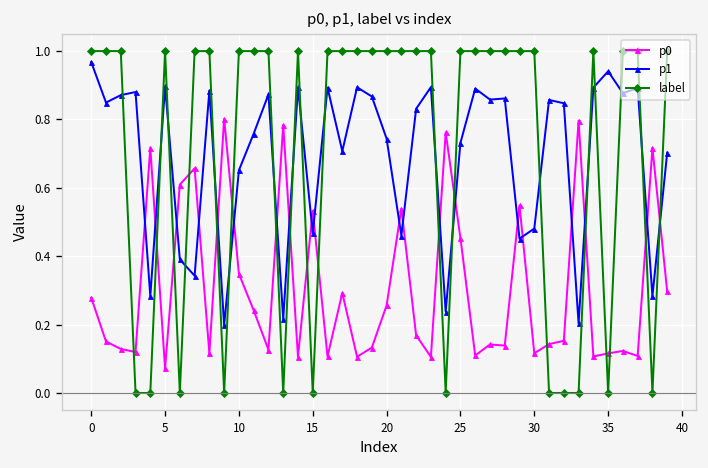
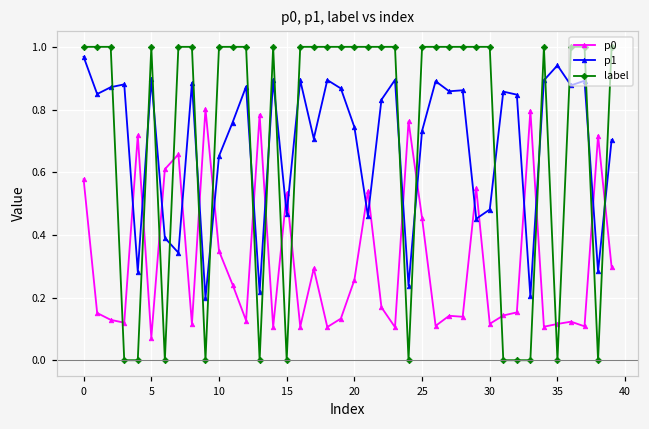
p0, 0: 0.28 -> 0.58
